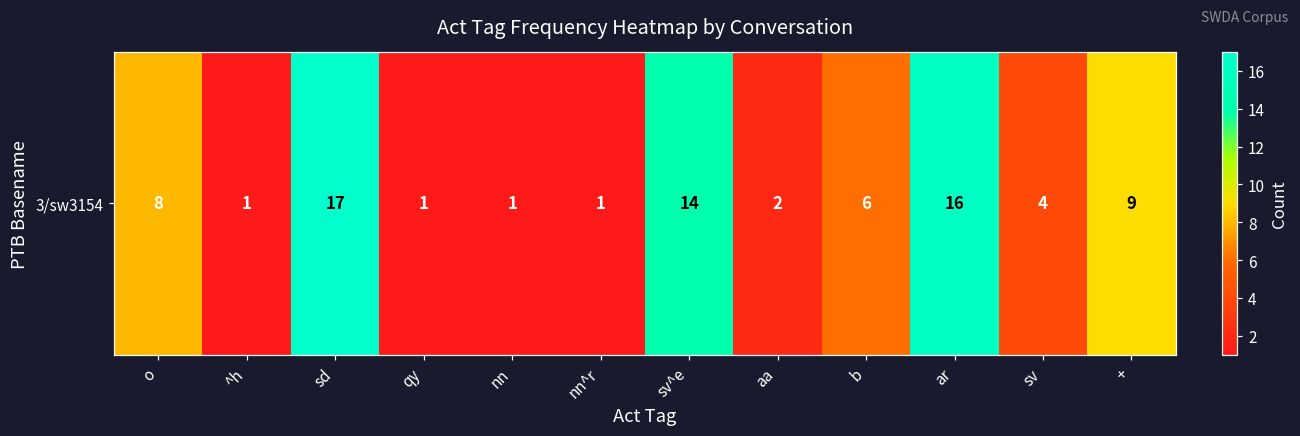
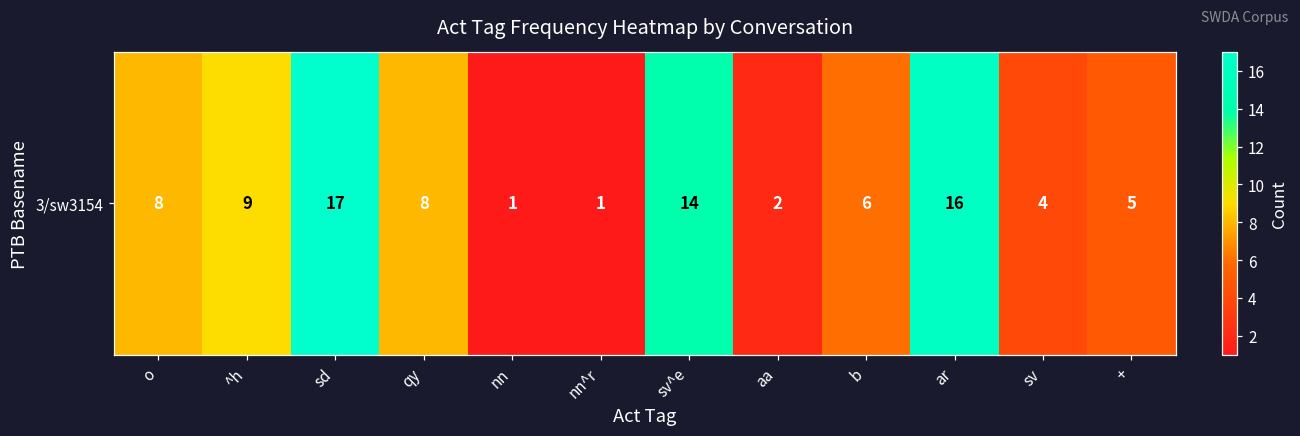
3/sw3154, ^h: 1 -> 9
3/sw3154, qy: 1 -> 8
3/sw3154, +: 9 -> 5
